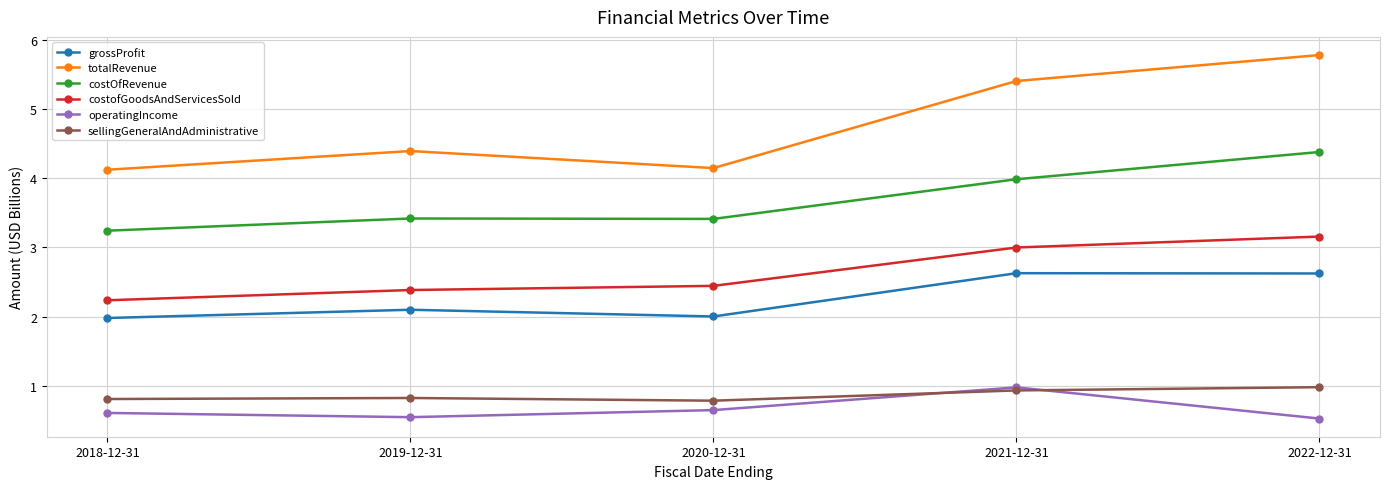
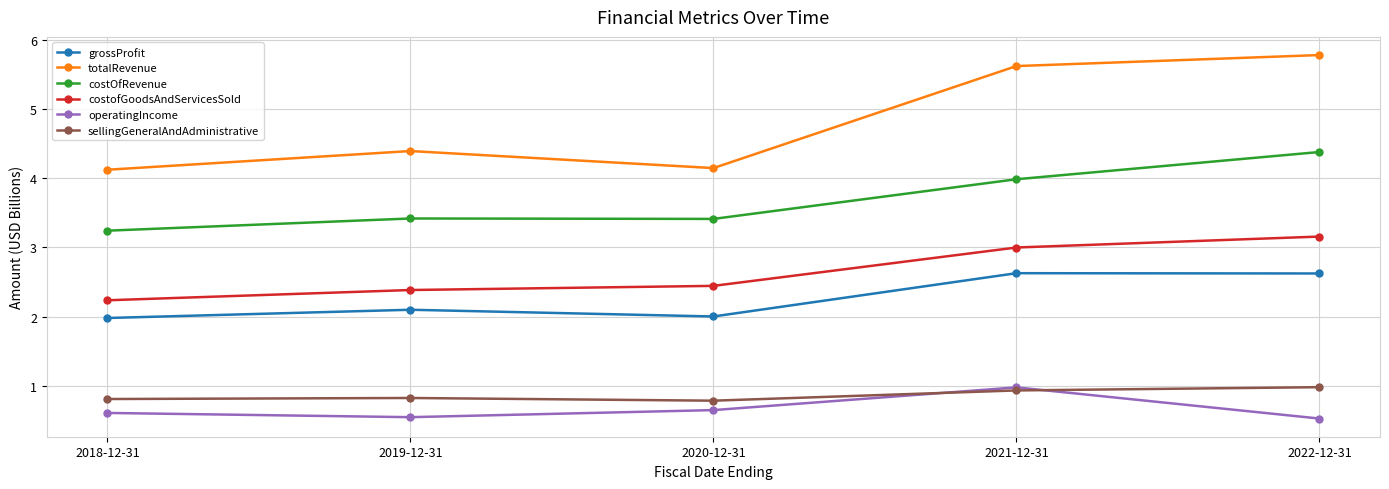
totalRevenue, 2021-12-31: 5.4 -> 5.6
